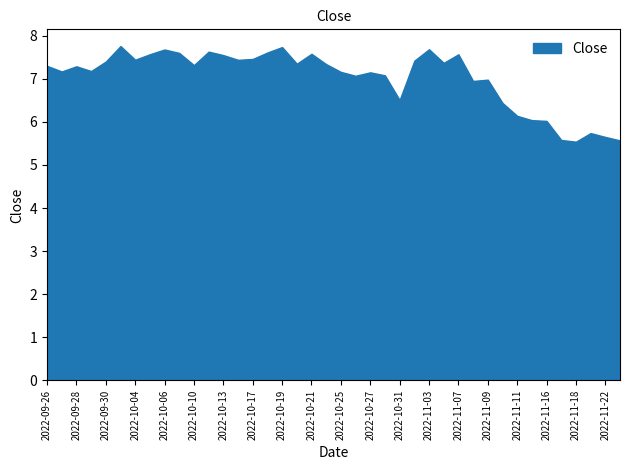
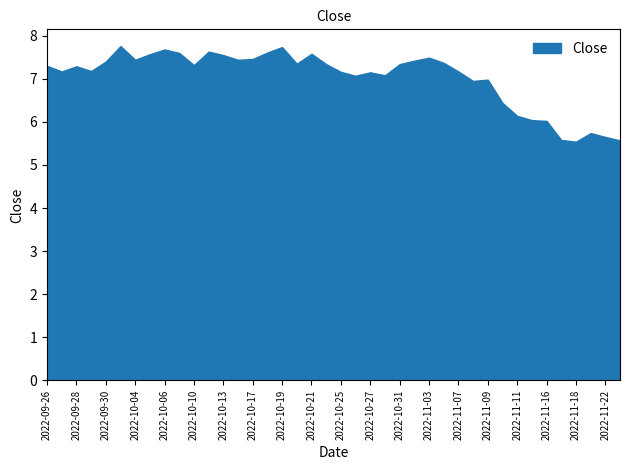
2022-10-31: 6.5 -> 7.3
2022-11-03: 7.7 -> 7.5
2022-11-07: 7.6 -> 7.2
